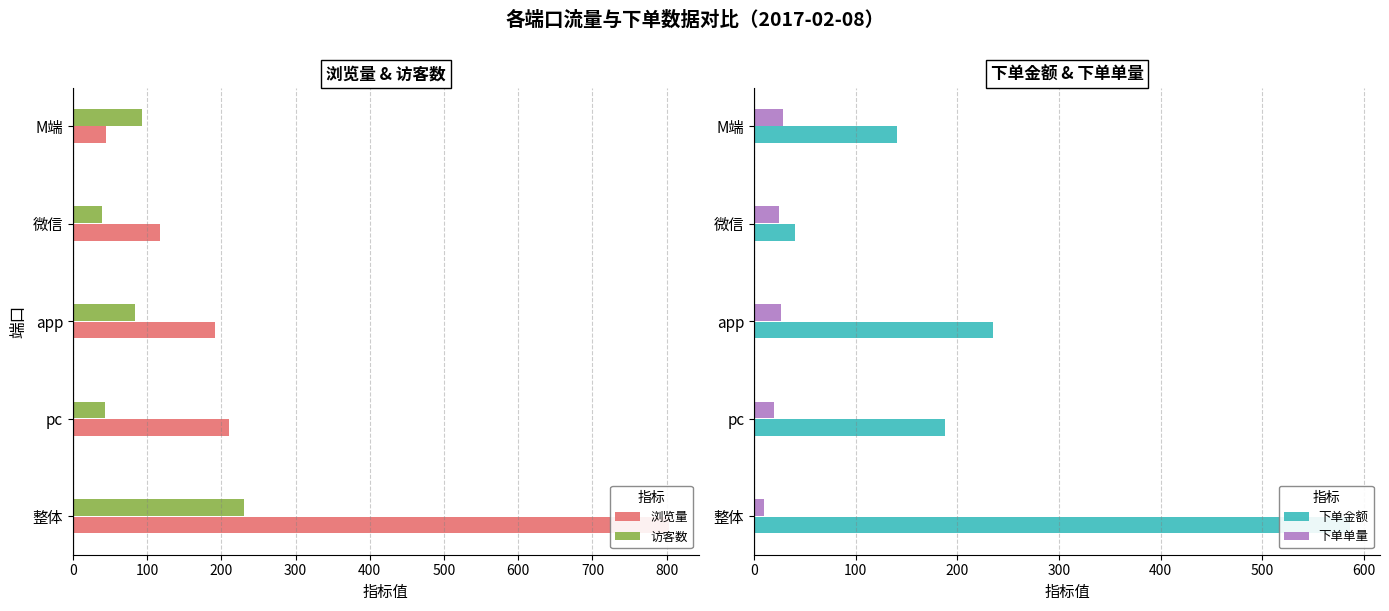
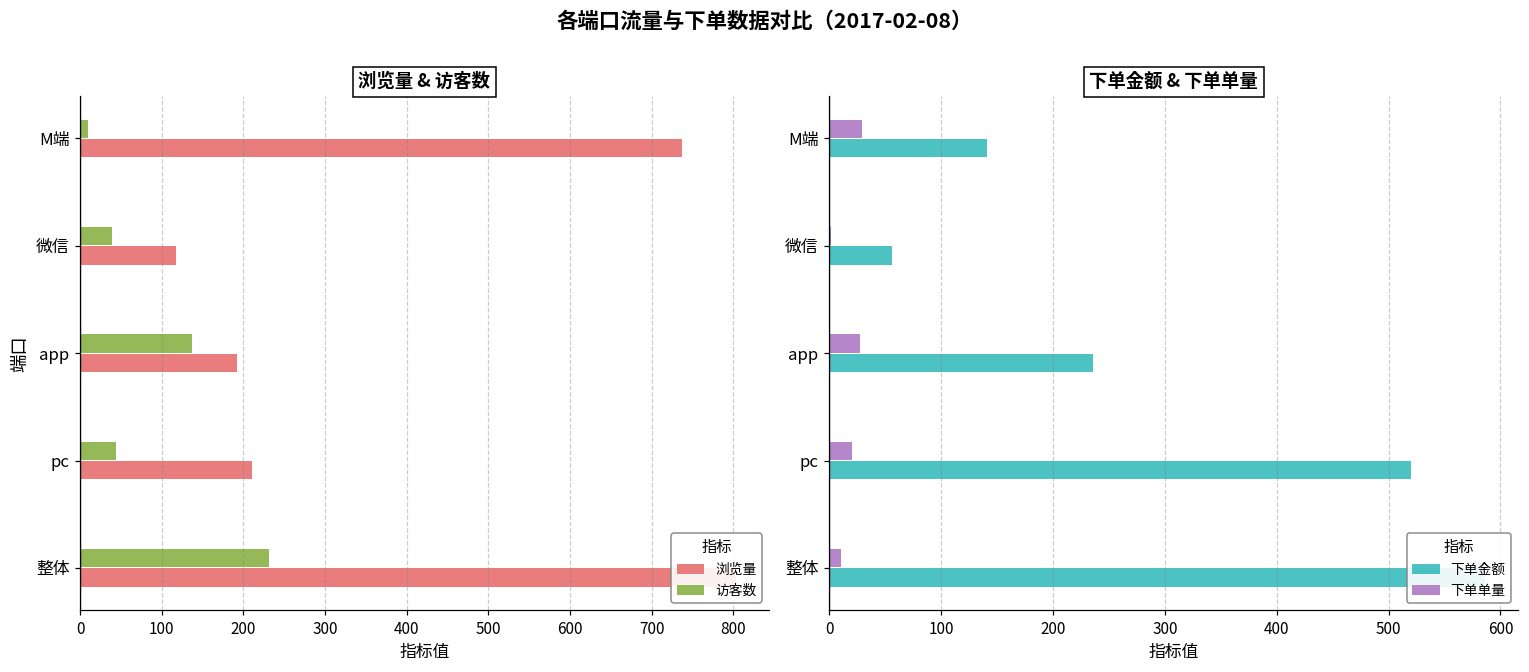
浏览量 & 访客数, 访客数, M端: 90 -> 10
浏览量 & 访客数, 浏览量, M端: 50 -> 740
浏览量 & 访客数, 访客数, app: 80 -> 140
下单金额 & 下单单量, 下单单量, 微信: 25 -> 1
下单金额 & 下单单量, 下单金额, 微信: 40 -> 56
下单金额 & 下单单量, 下单金额, pc: 188 -> 520
